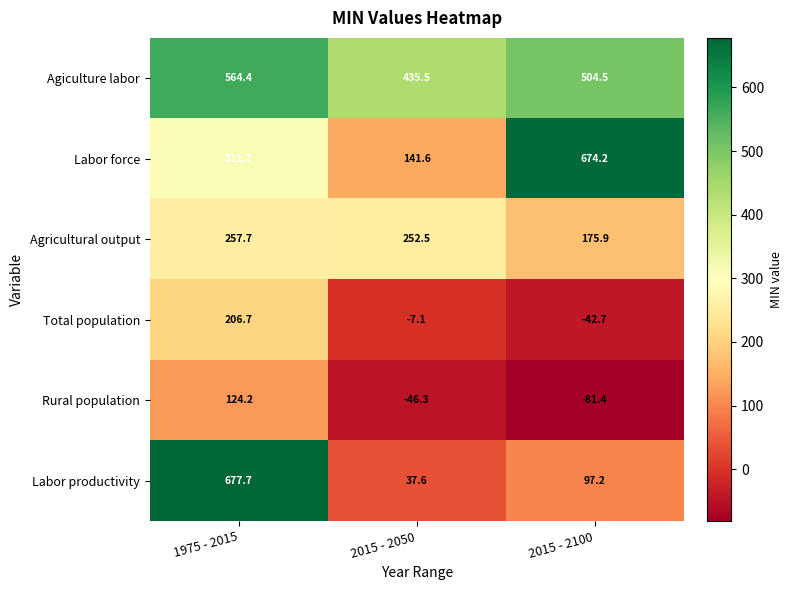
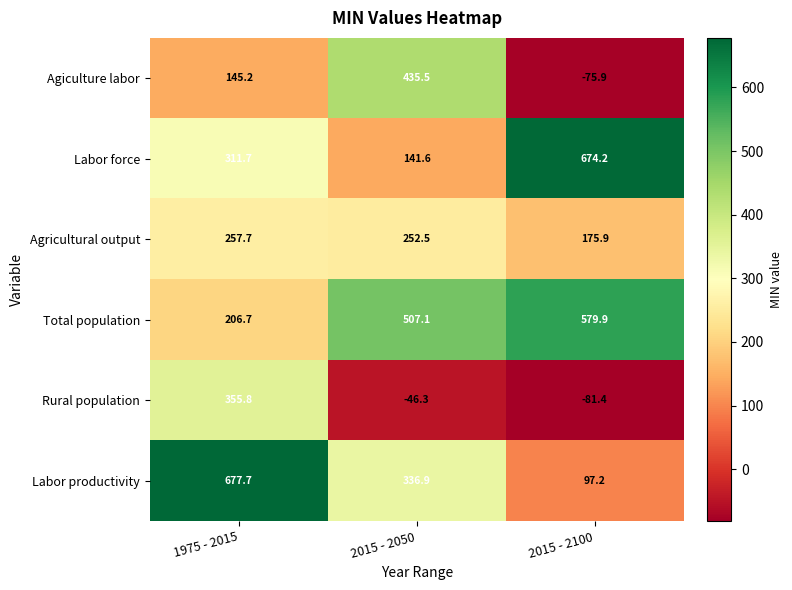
Agiculture labor, 1975 - 2015: 564.4 -> 145.2
Agiculture labor, 2015 - 2100: 504.5 -> -75.9
Total population, 2015 - 2050: -7.1 -> 507.1
Total population, 2015 - 2100: -42.7 -> 579.9
Rural population, 1975 - 2015: 124.2 -> 355.8
Labor productivity, 2015 - 2050: 37.6 -> 336.9
